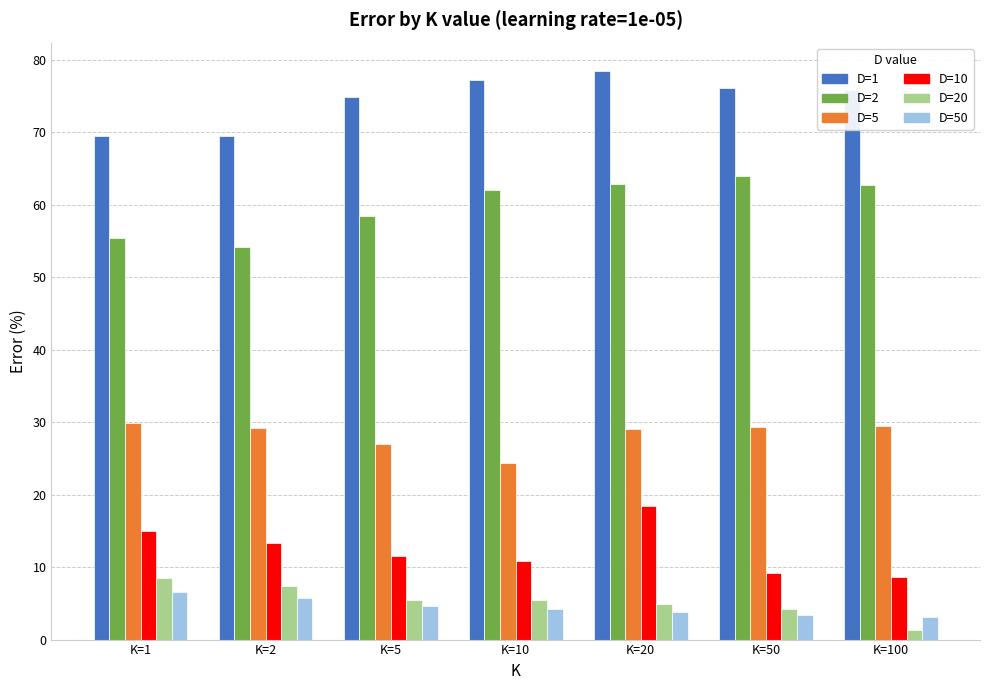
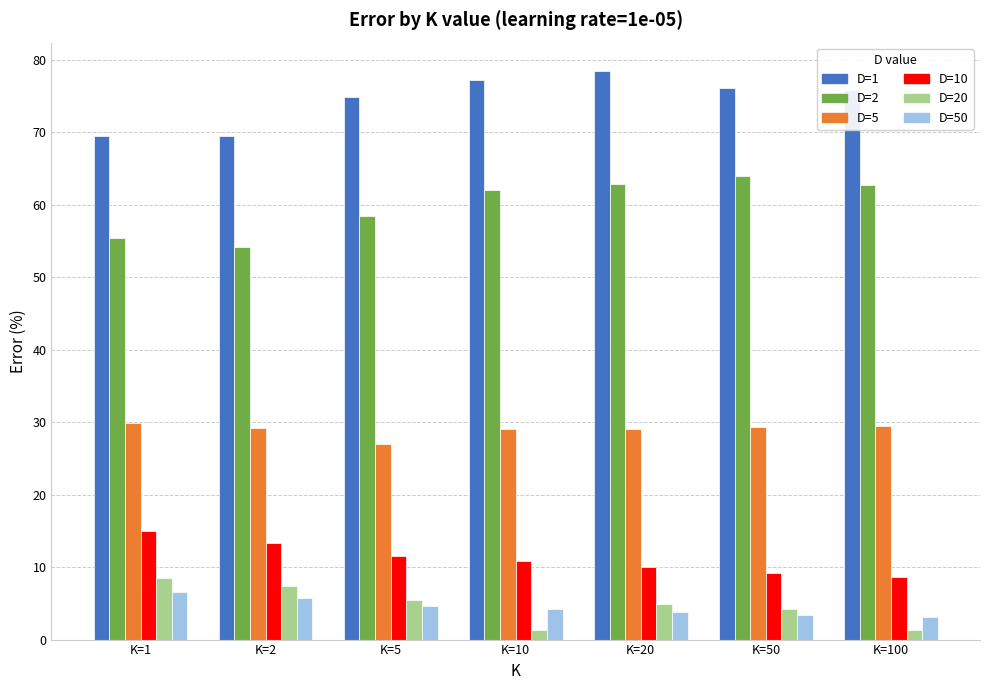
D=5, K=10: 24 -> 29
D=20, K=10: 5 -> 1
D=10, K=20: 18 -> 10
